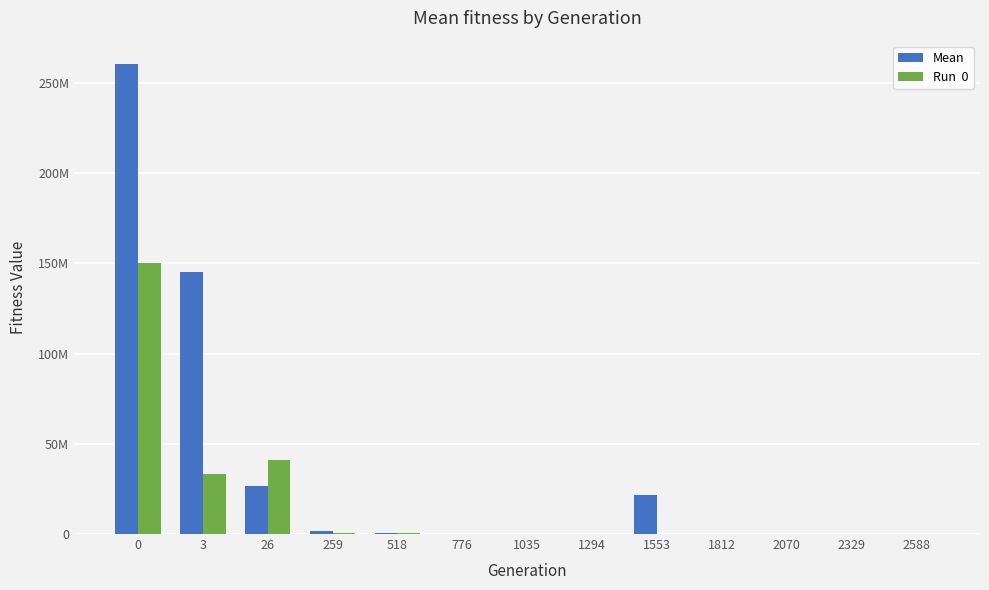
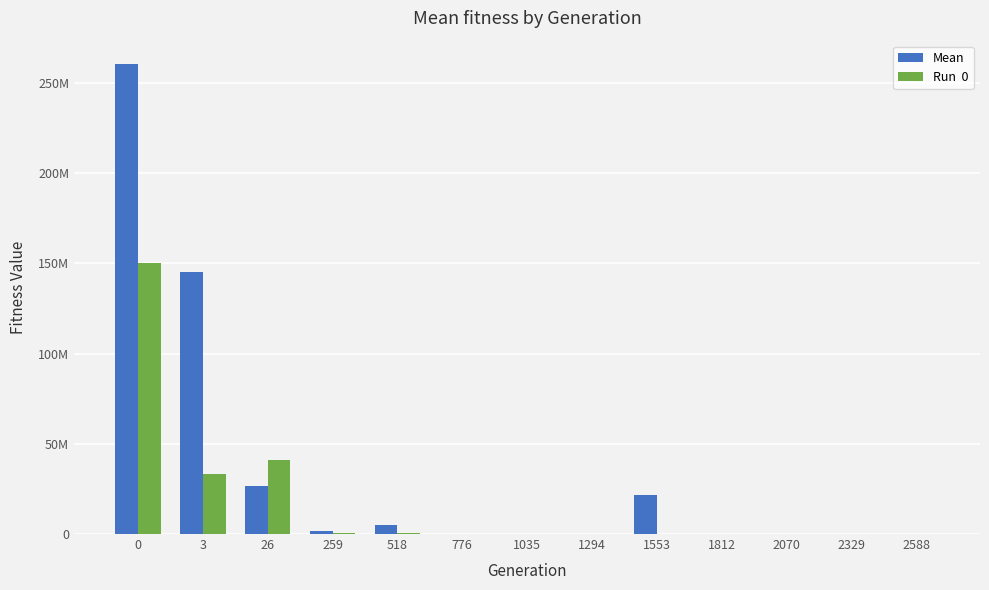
Mean, 518: 0 -> 5000000
